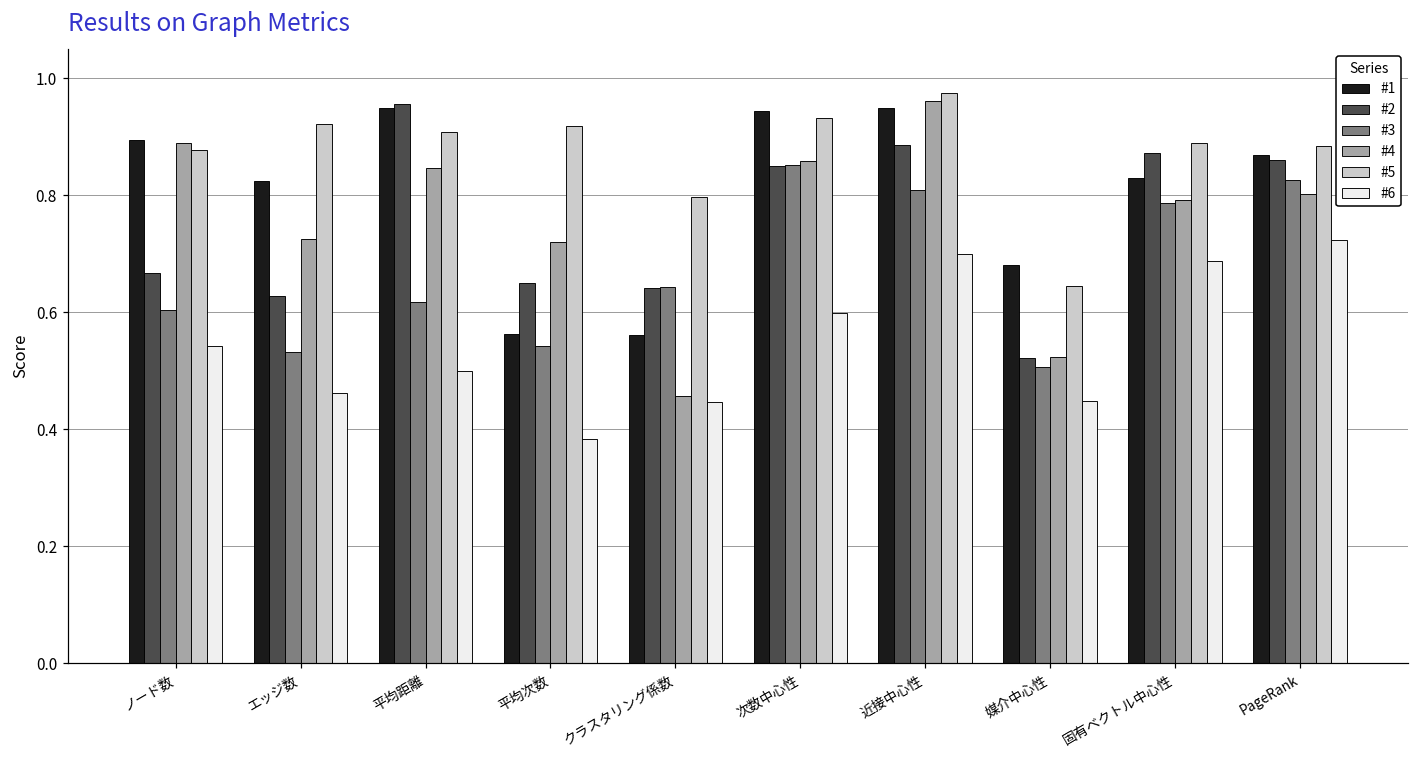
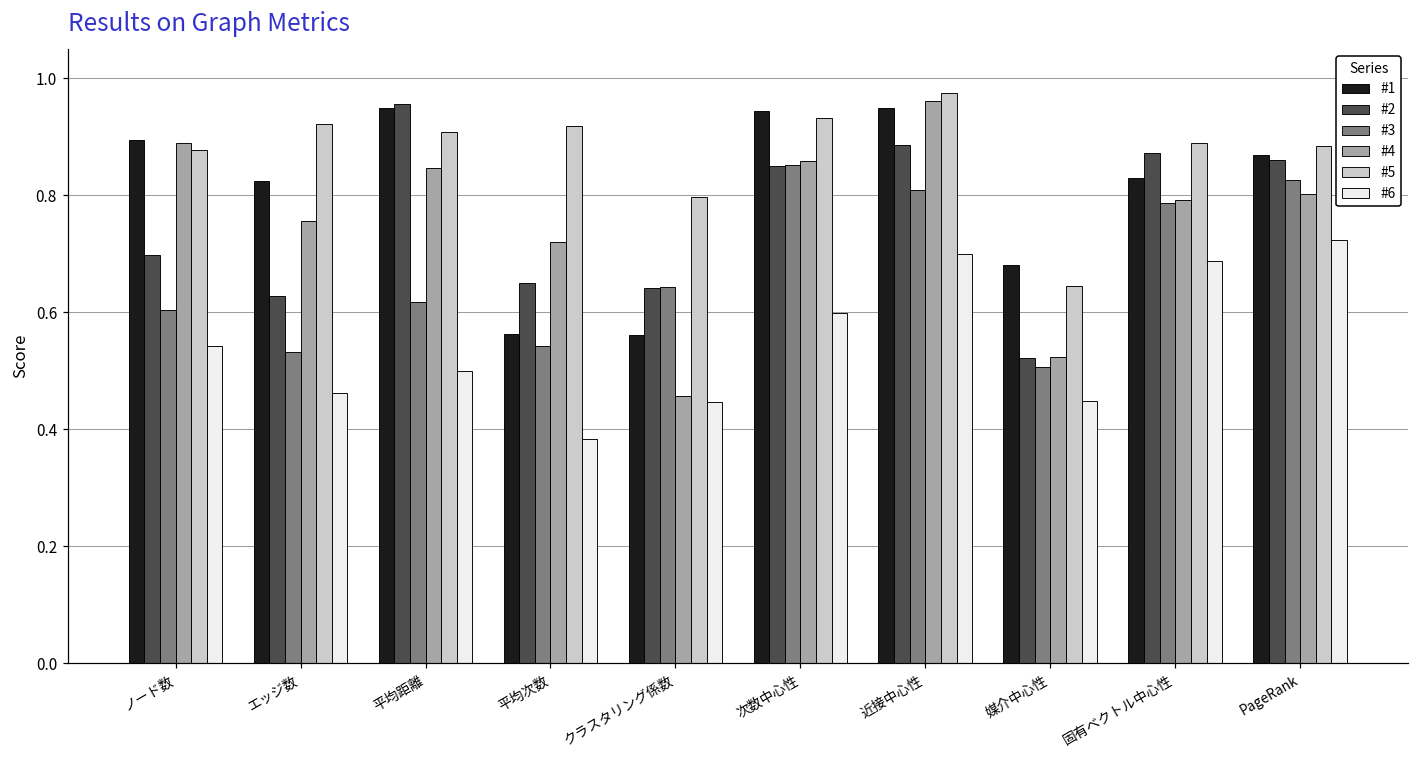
#2, ノード数: 0.67 -> 0.70
#4, エッジ数: 0.73 -> 0.76
